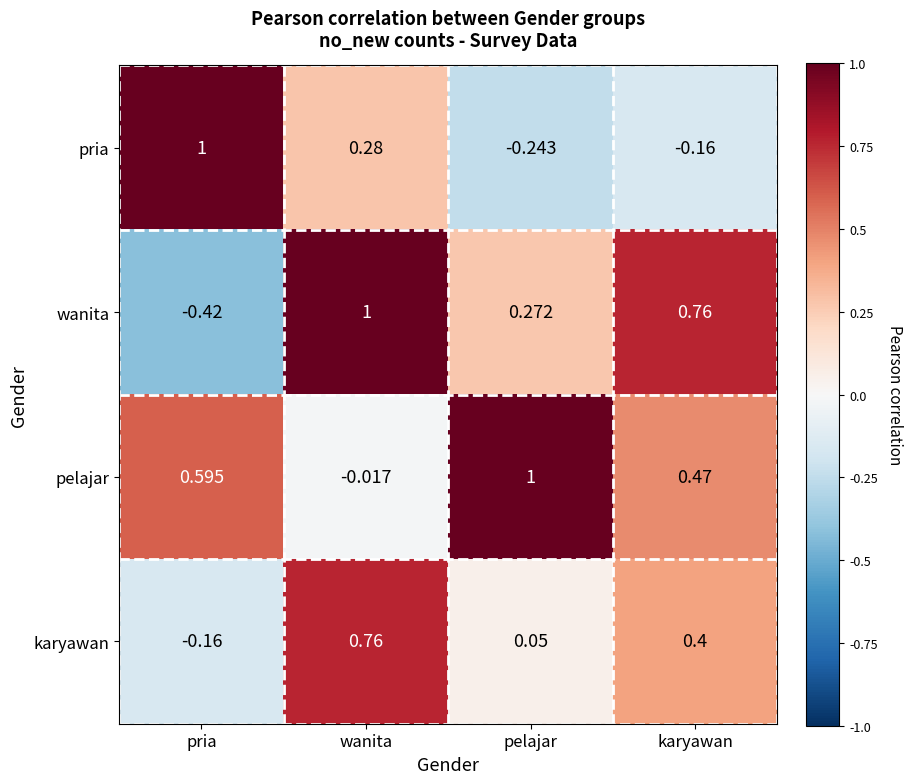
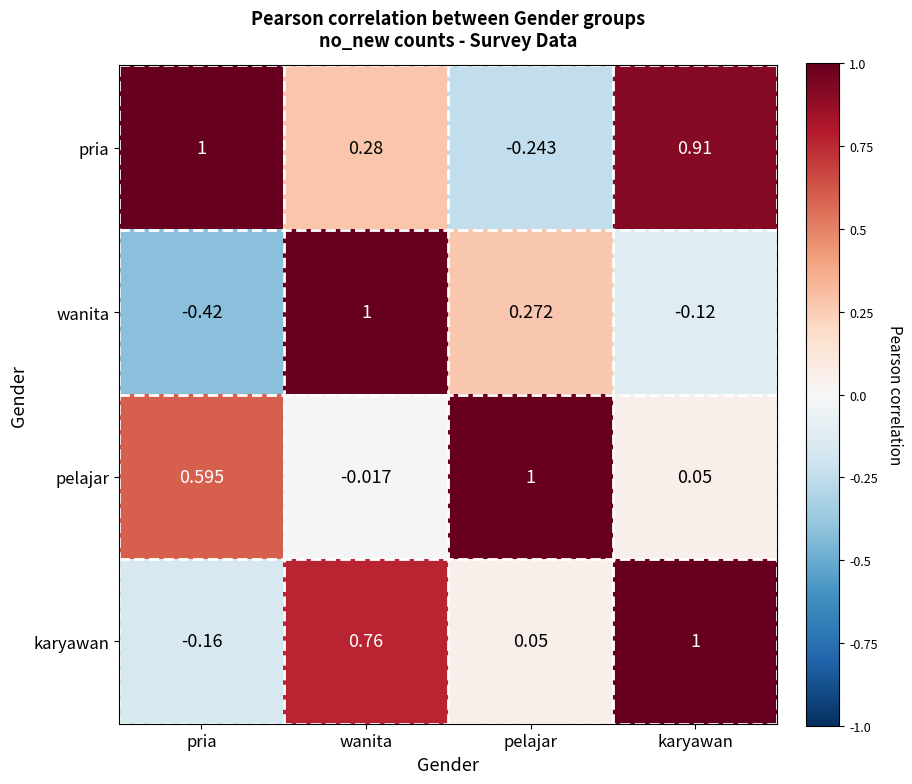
pria, karyawan: -0.16 -> 0.91
wanita, karyawan: 0.76 -> -0.12
pelajar, karyawan: 0.47 -> 0.05
karyawan, karyawan: 0.4 -> 1
